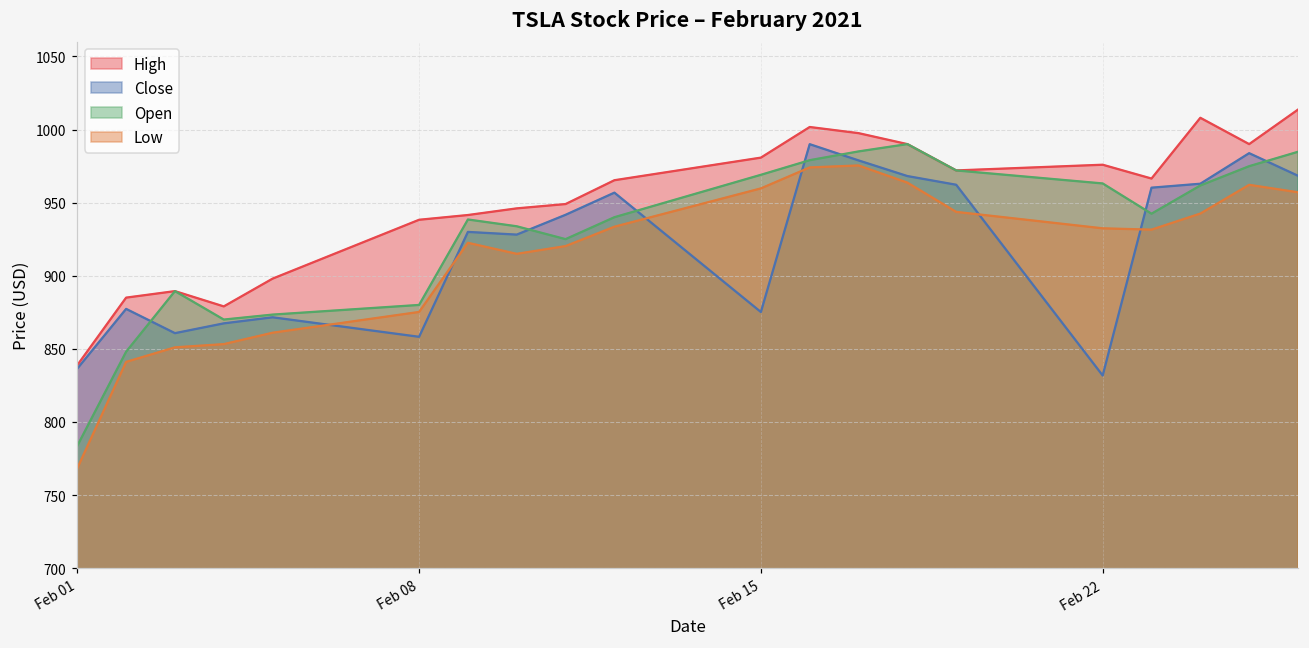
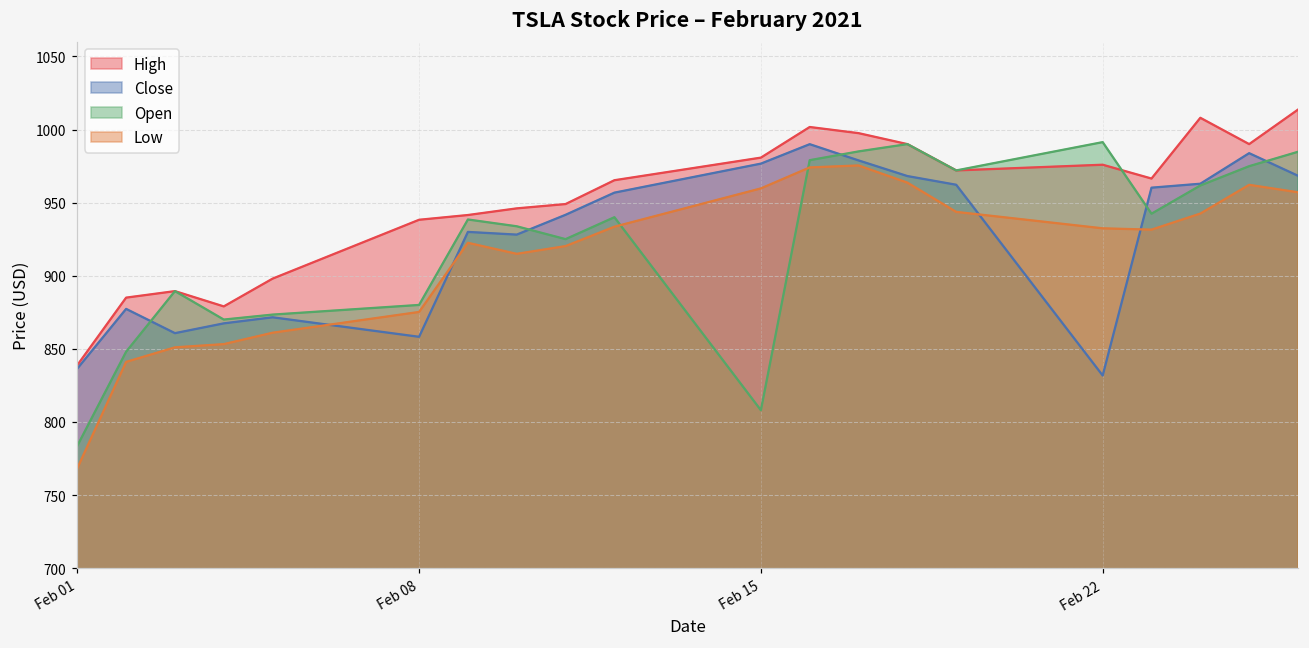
Close, Feb 15: 875 -> 977
Open, Feb 15: 969 -> 808
Open, Feb 22: 963 -> 991
